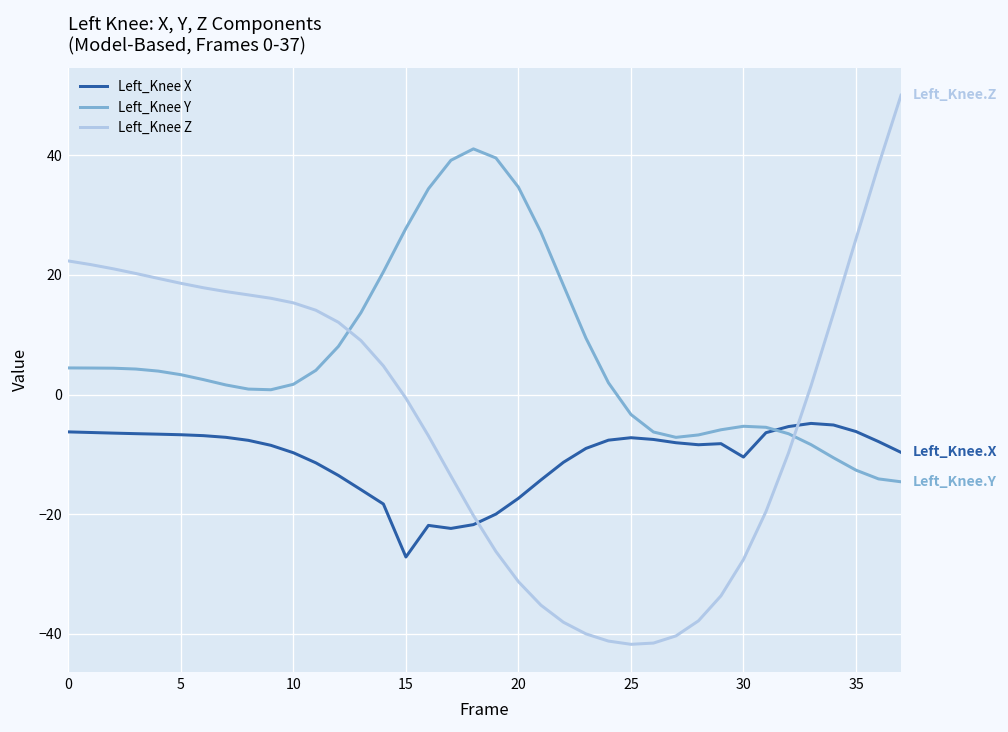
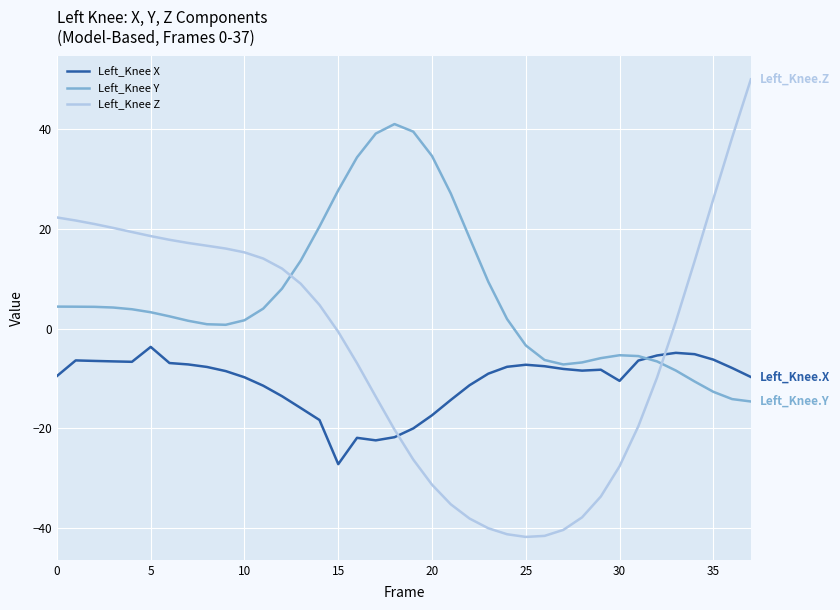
Left_Knee X, 0: -6 -> -9
Left_Knee X, 5: -7 -> -4
